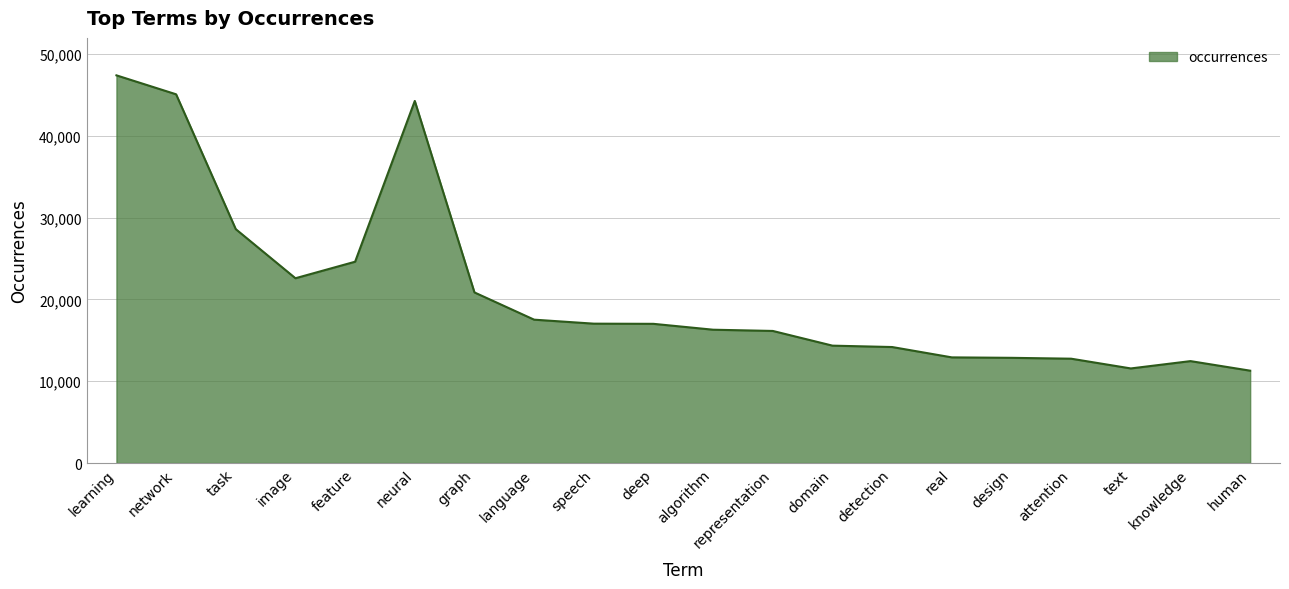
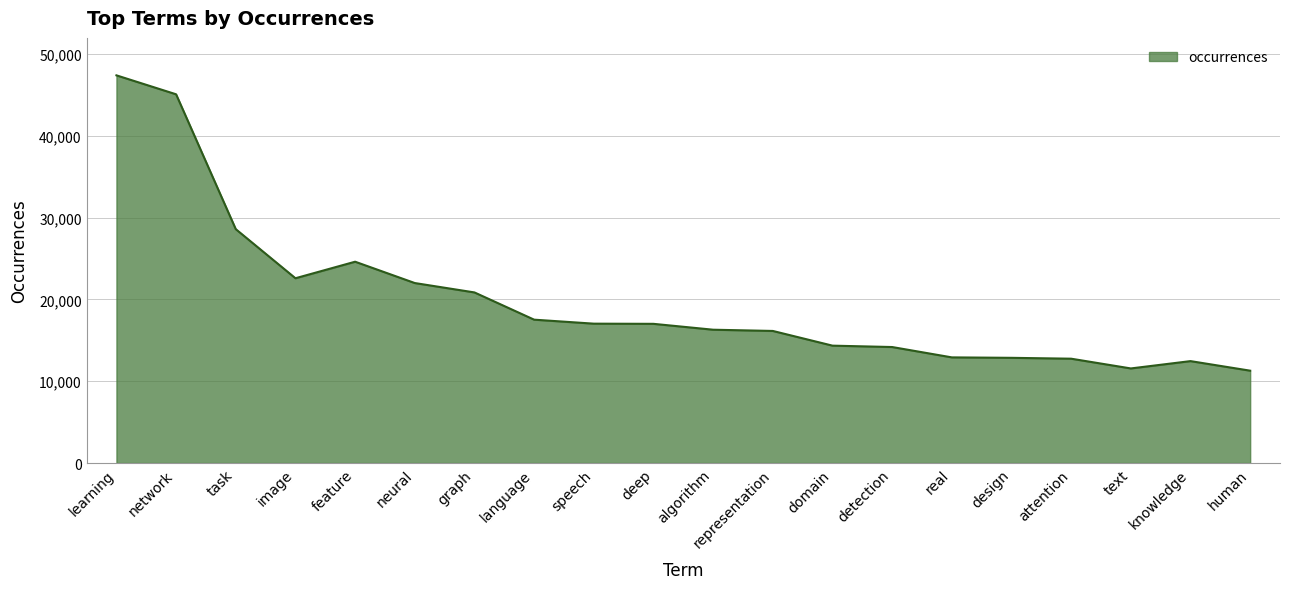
neural: 44,000 -> 22,000
